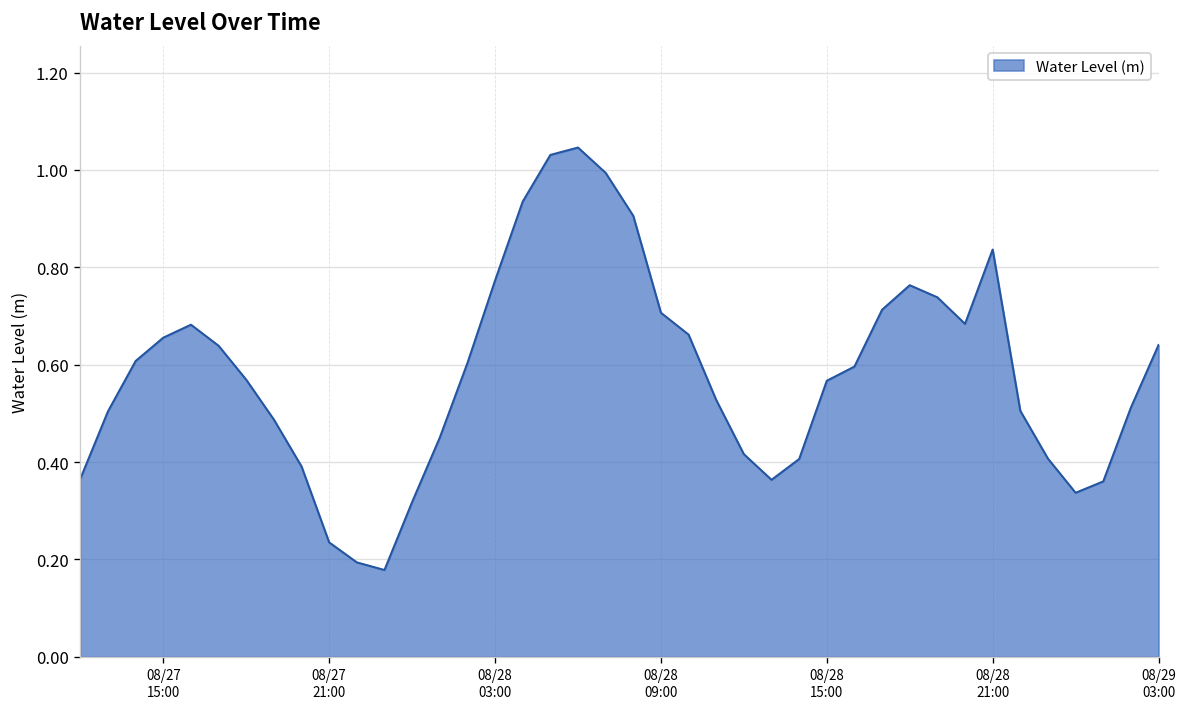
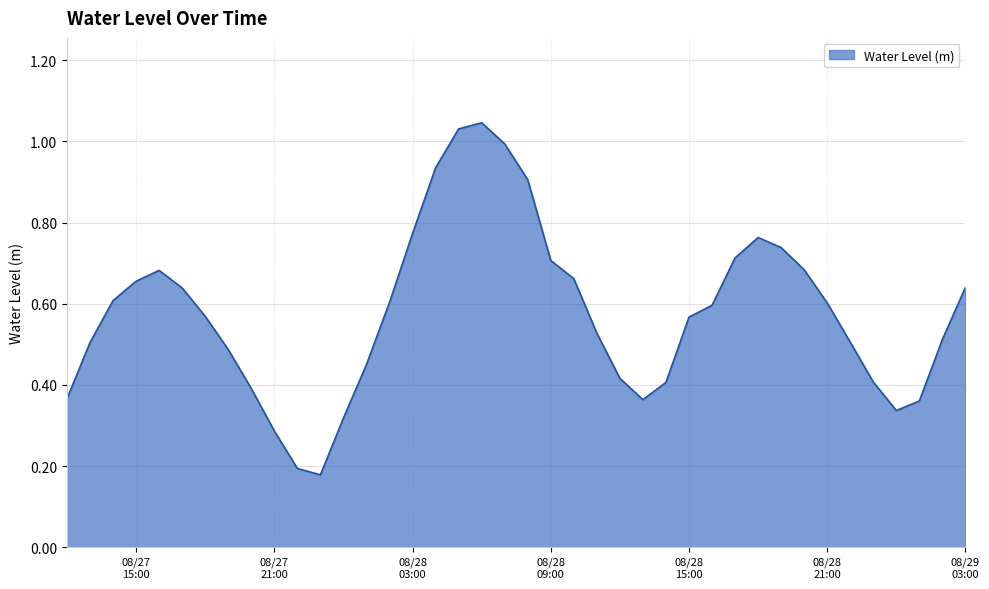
08/27 21:00: 0.23 -> 0.29
08/28 21:00: 0.84 -> 0.60
